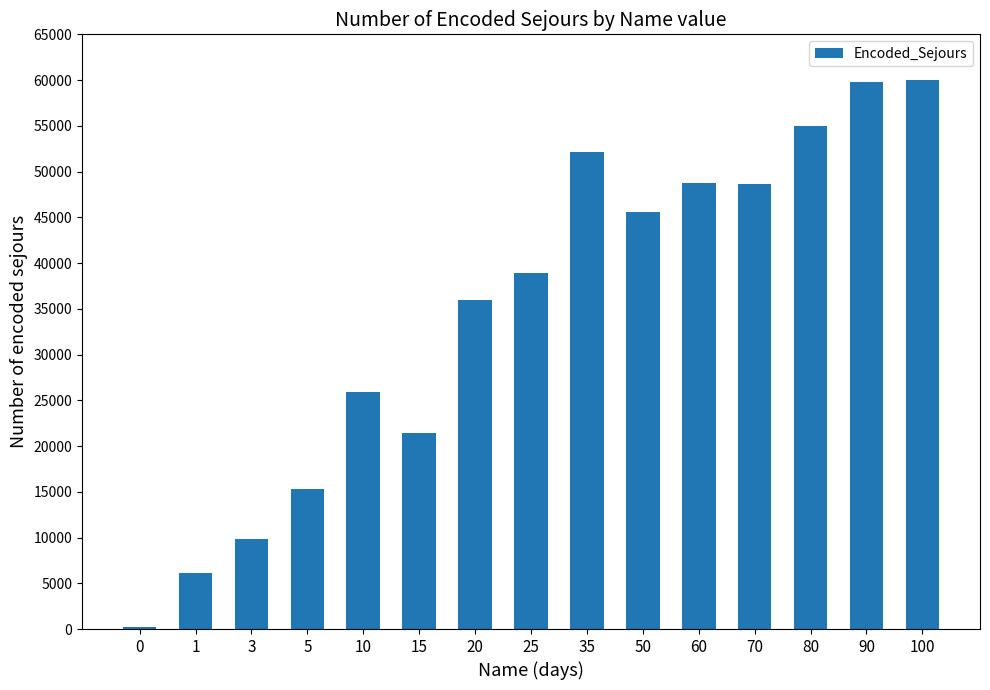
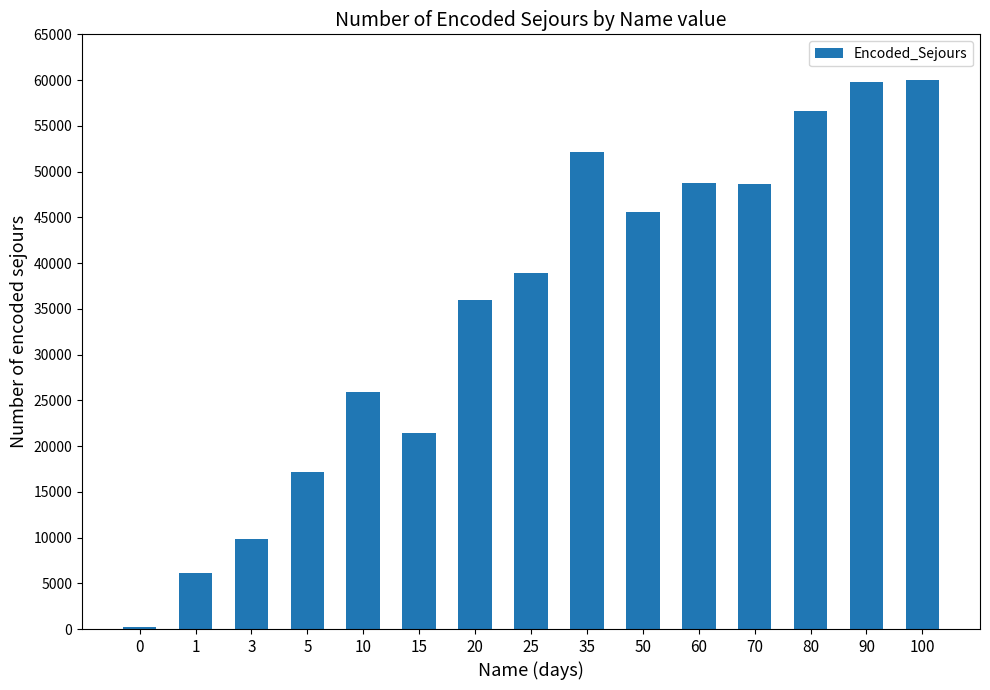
5: 15000 -> 17000
80: 55000 -> 57000
